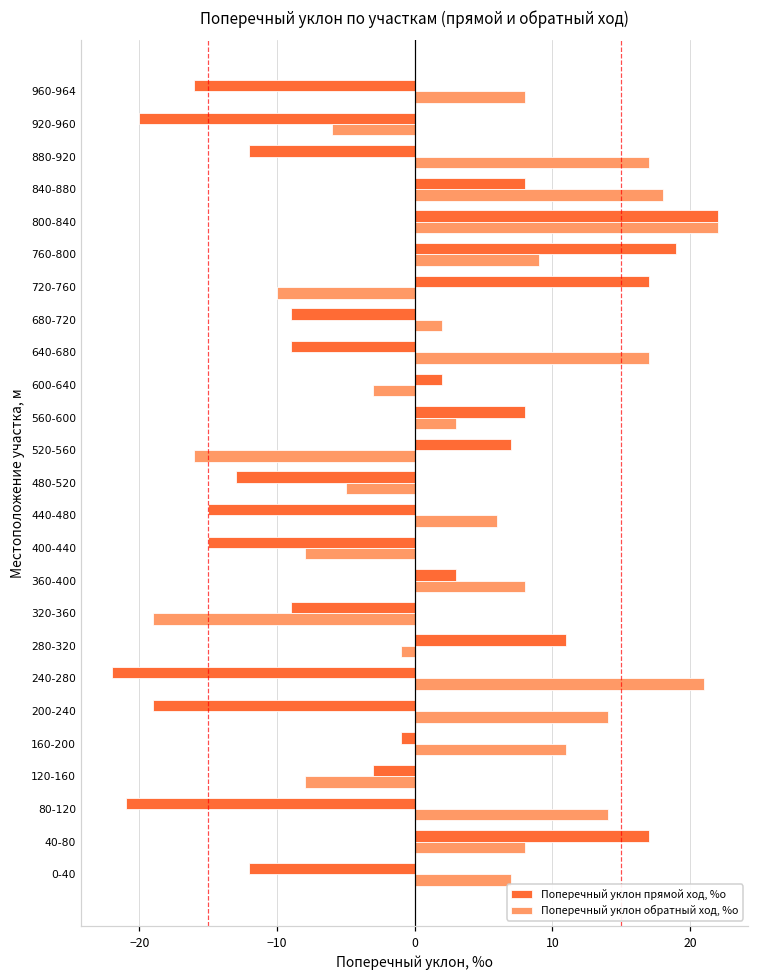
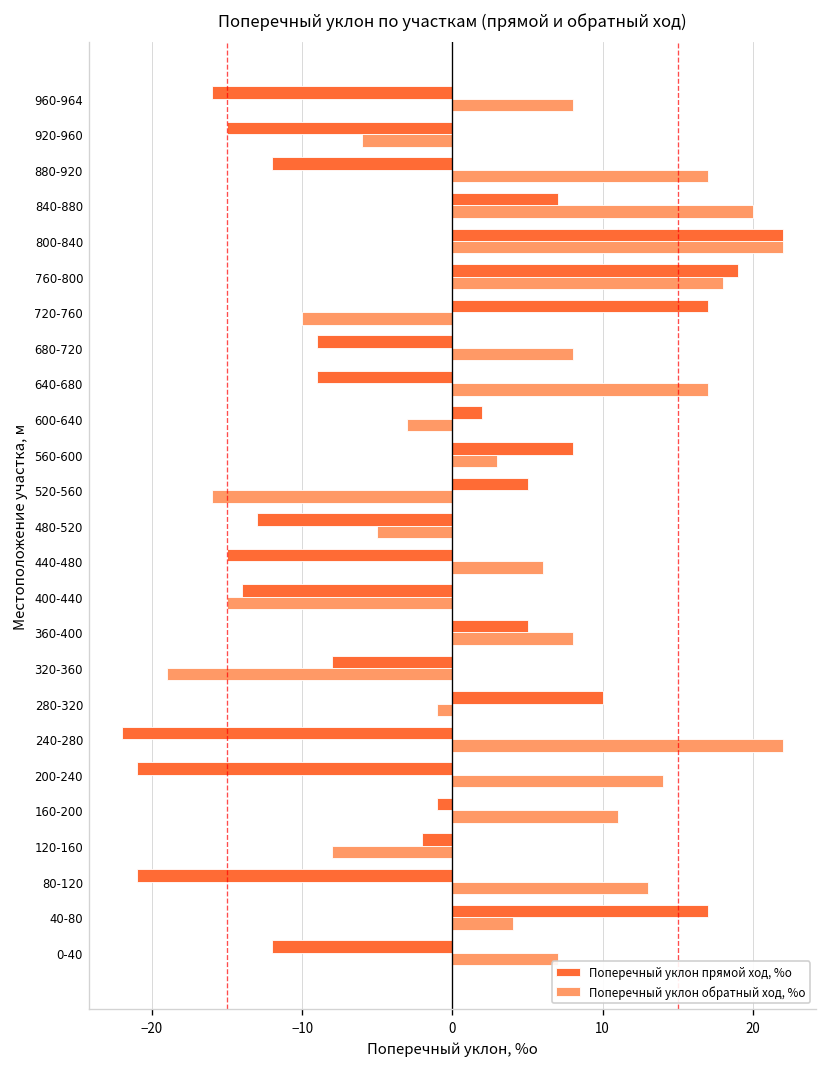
Поперечный уклон прямой ход, %о, 920-960: -20 -> -15
Поперечный уклон прямой ход, %о, 840-880: 8 -> 7
Поперечный уклон обратный ход, %о, 840-880: 18 -> 20
Поперечный уклон обратный ход, %о, 760-800: 9 -> 18
Поперечный уклон обратный ход, %о, 680-720: 2 -> 8
Поперечный уклон прямой ход, %о, 520-560: 7 -> 5
Поперечный уклон прямой ход, %о, 400-440: -15 -> -14
Поперечный уклон обратный ход, %о, 400-440: -8 -> -15
Поперечный уклон прямой ход, %о, 360-400: 3 -> 5
Поперечный уклон прямой ход, %о, 320-360: -9 -> -8
Поперечный уклон прямой ход, %о, 280-320: 11 -> 10
Поперечный уклон обратный ход, %о, 240-280: 21 -> 22
Поперечный уклон прямой ход, %о, 200-240: -19 -> -21
Поперечный уклон прямой ход, %о, 120-160: -3 -> -2
Поперечный уклон обратный ход, %о, 80-120: 14 -> 13
Поперечный уклон обратный ход, %о, 40-80: 8 -> 4
